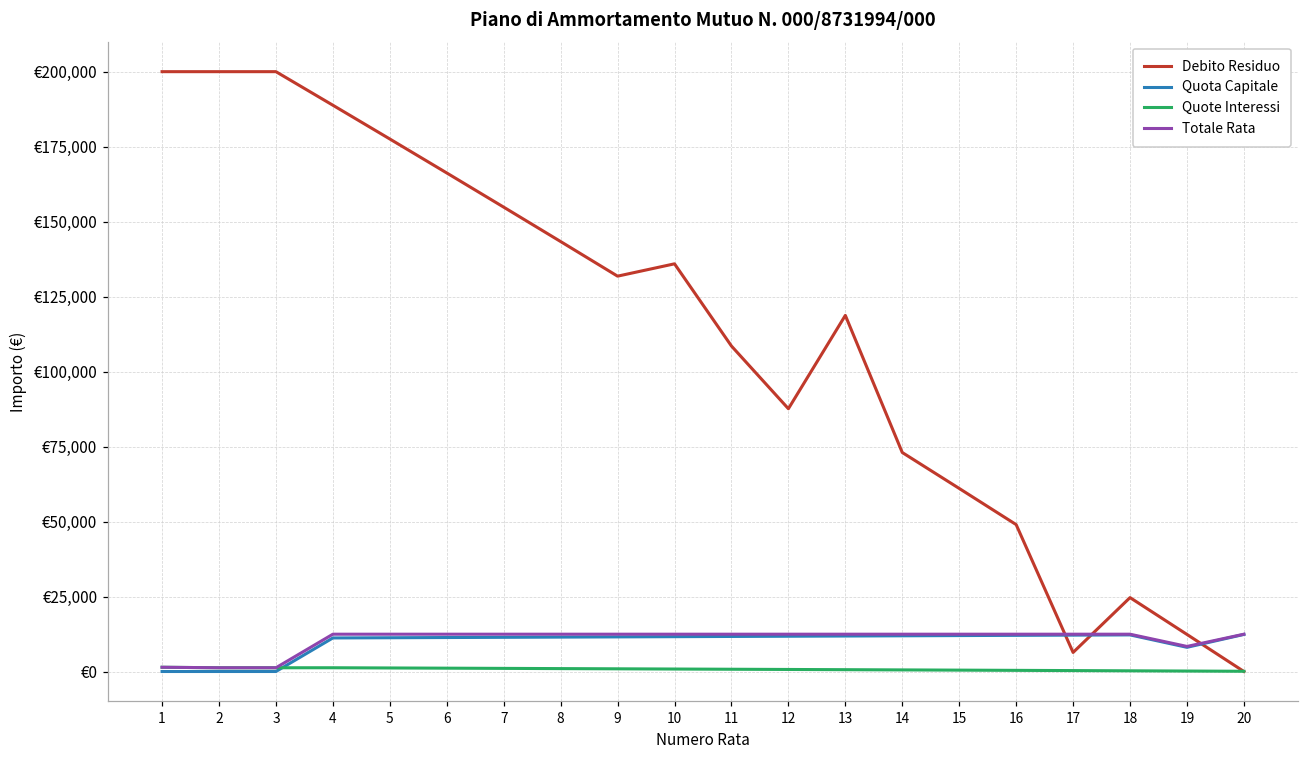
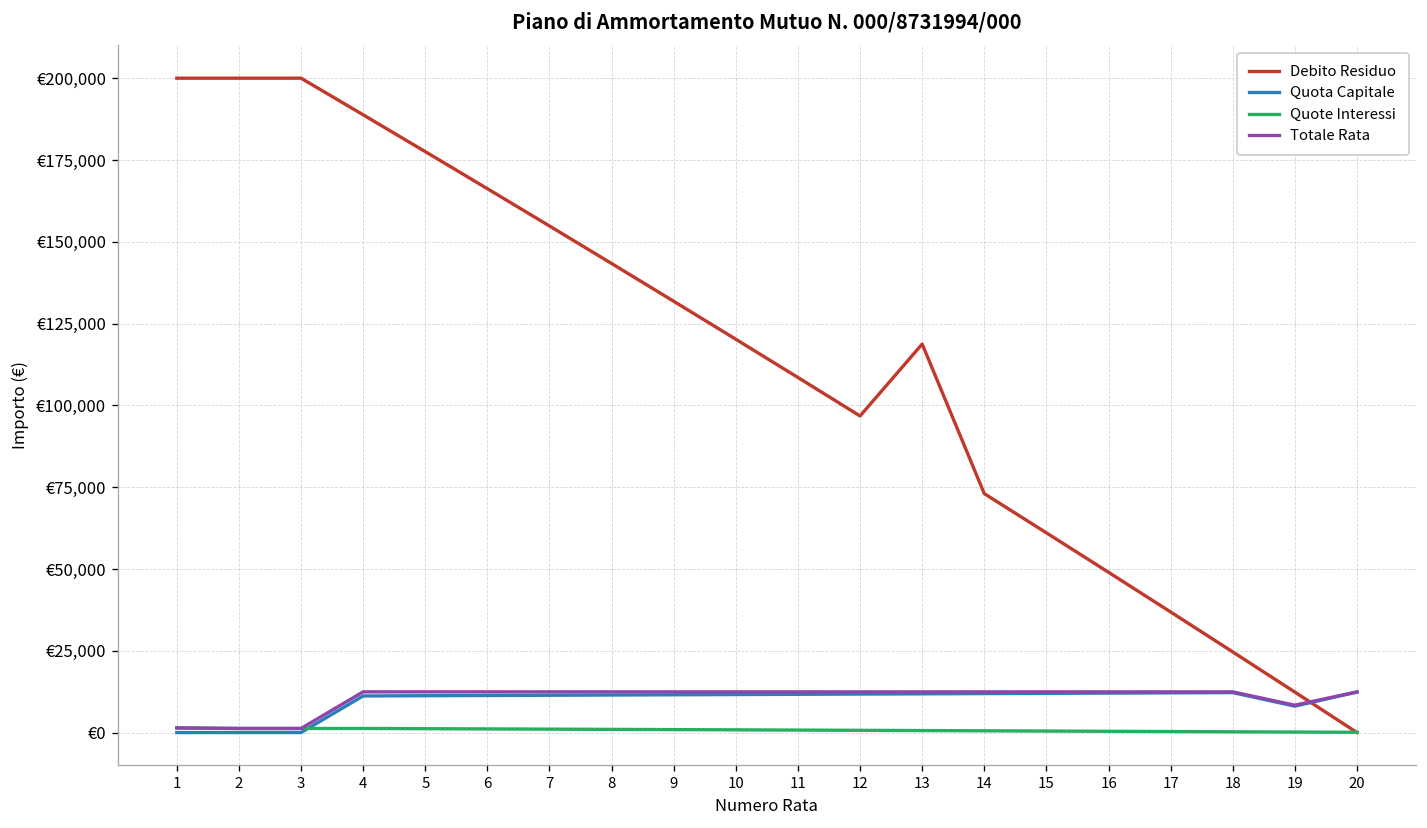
Debito Residuo, 10: €136,000 -> €120,000
Debito Residuo, 12: €88,000 -> €97,000
Debito Residuo, 17: €6,000 -> €37,000
